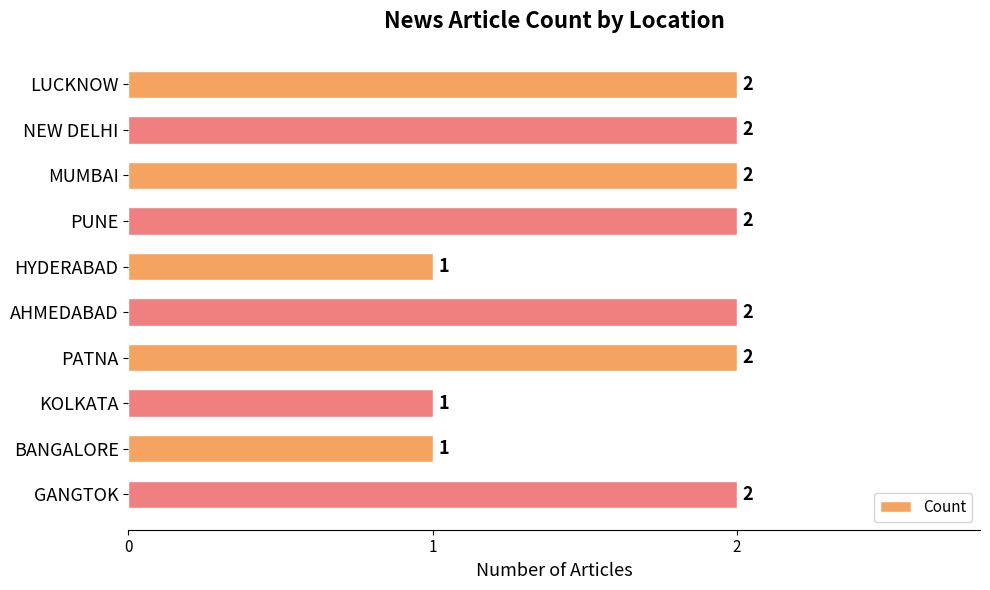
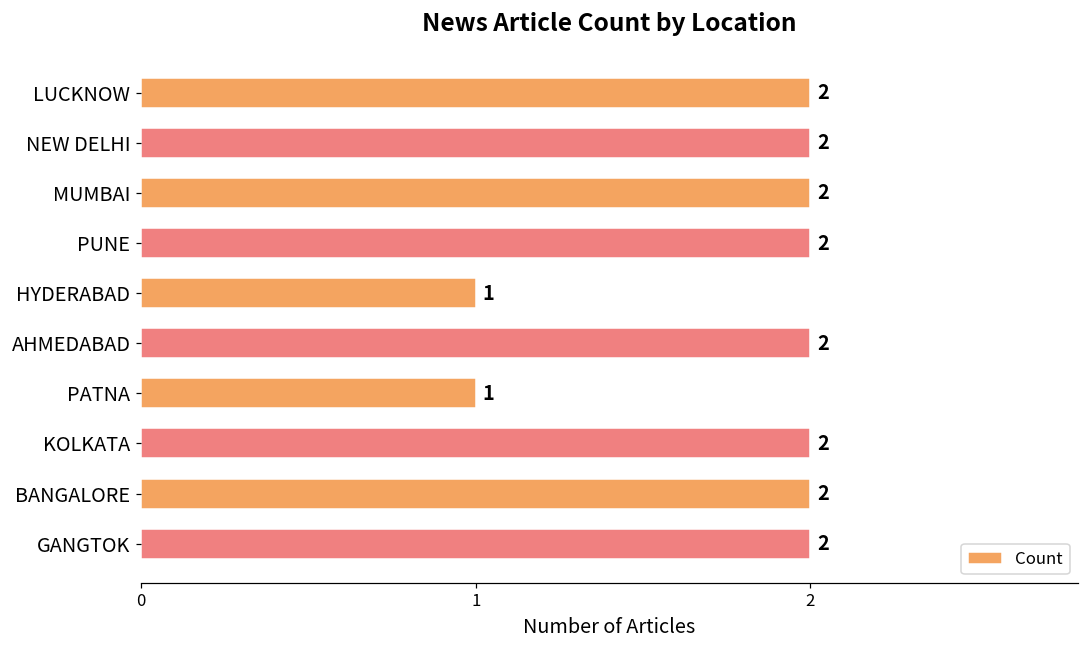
PATNA: 2 -> 1
KOLKATA: 1 -> 2
BANGALORE: 1 -> 2
